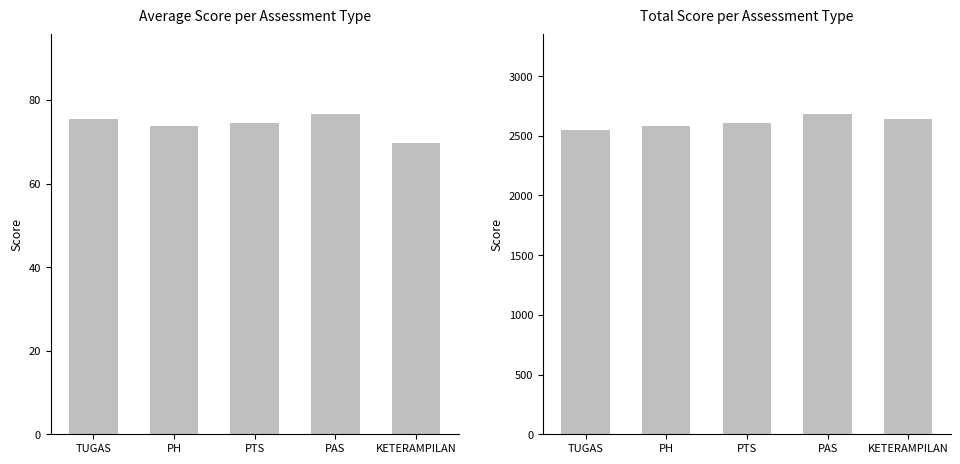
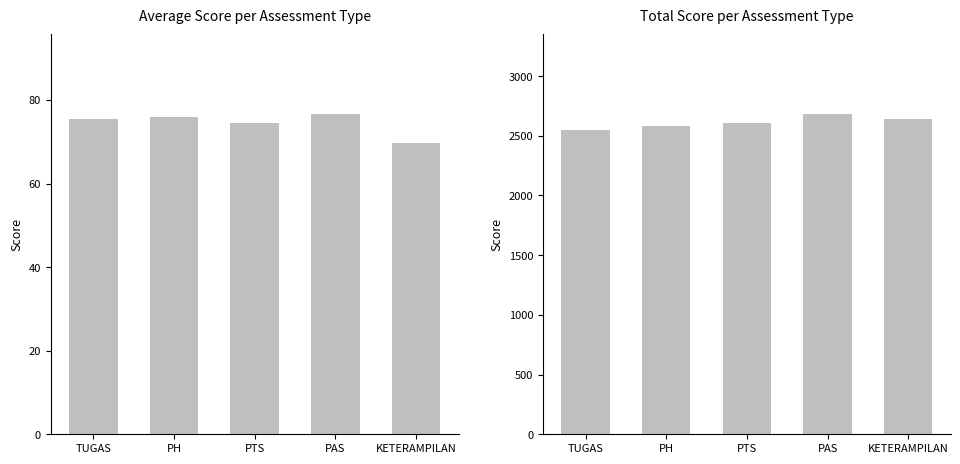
Average Score per Assessment Type, PH: 74 -> 76
